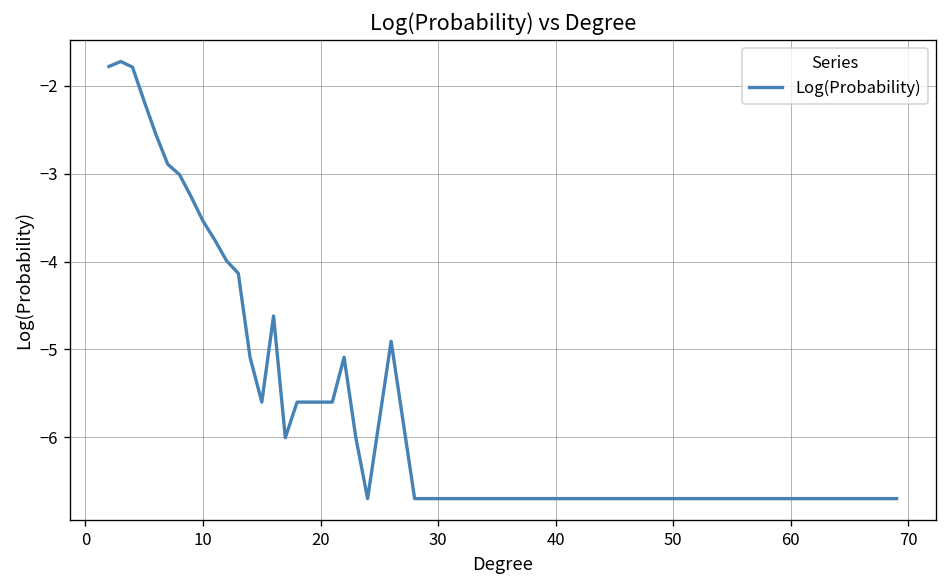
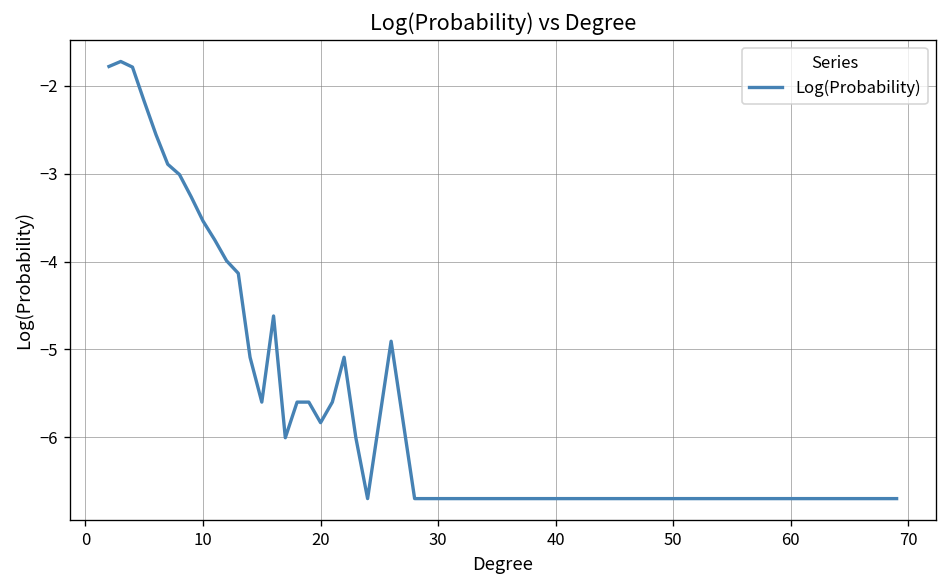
20: -5.6 -> -5.8
